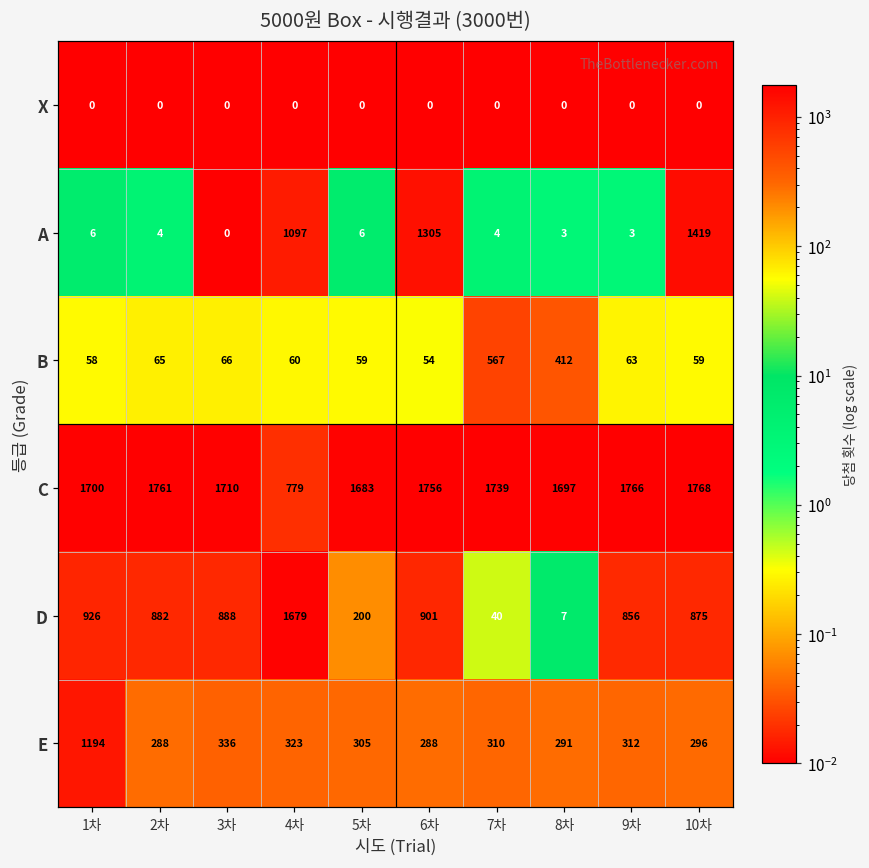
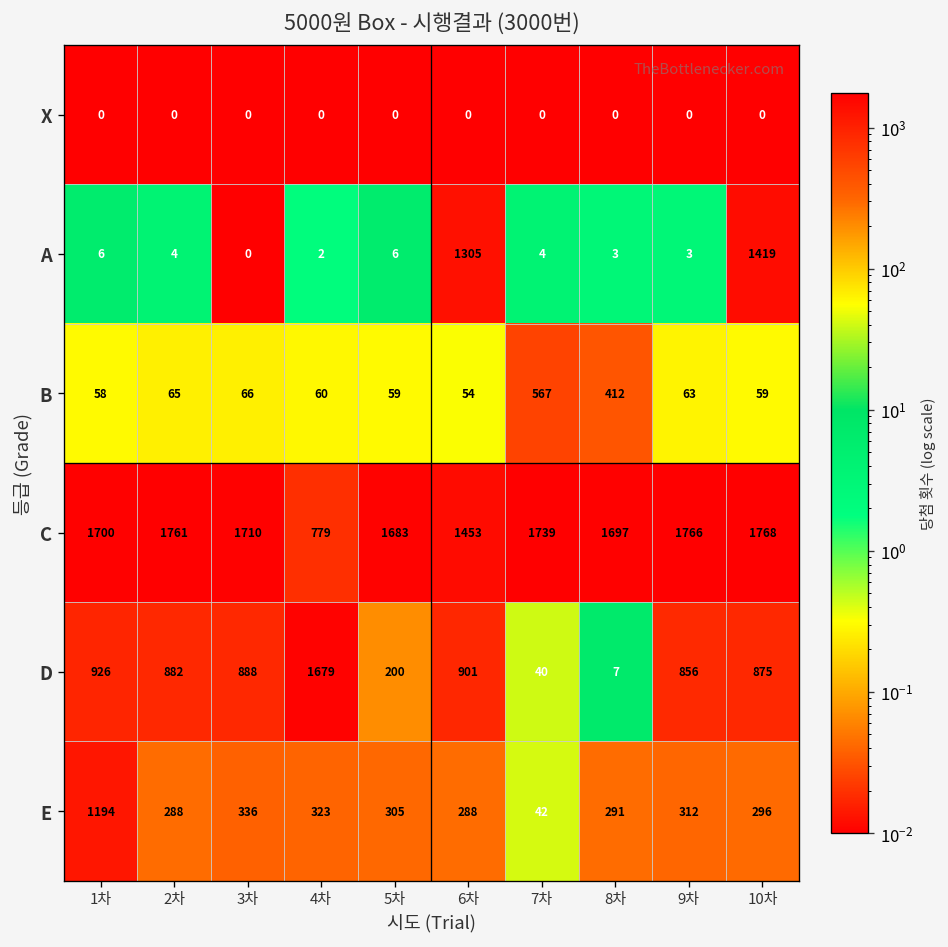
A, 4차: 1097 -> 2
C, 6차: 1756 -> 1453
E, 7차: 310 -> 42
